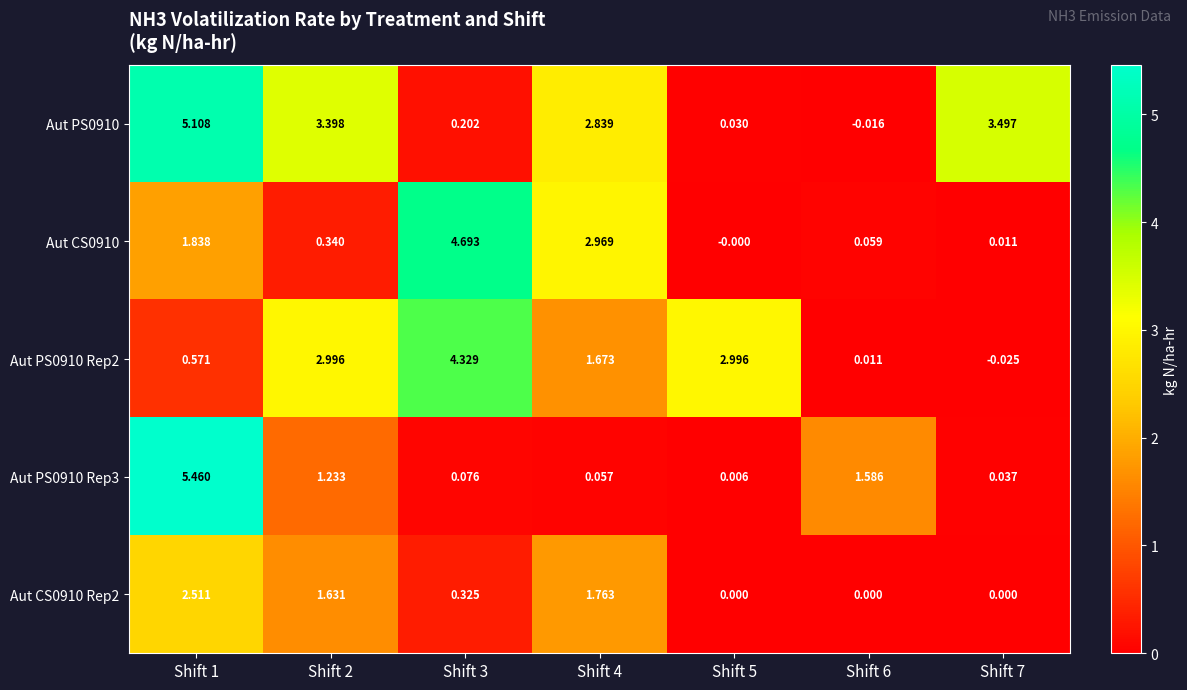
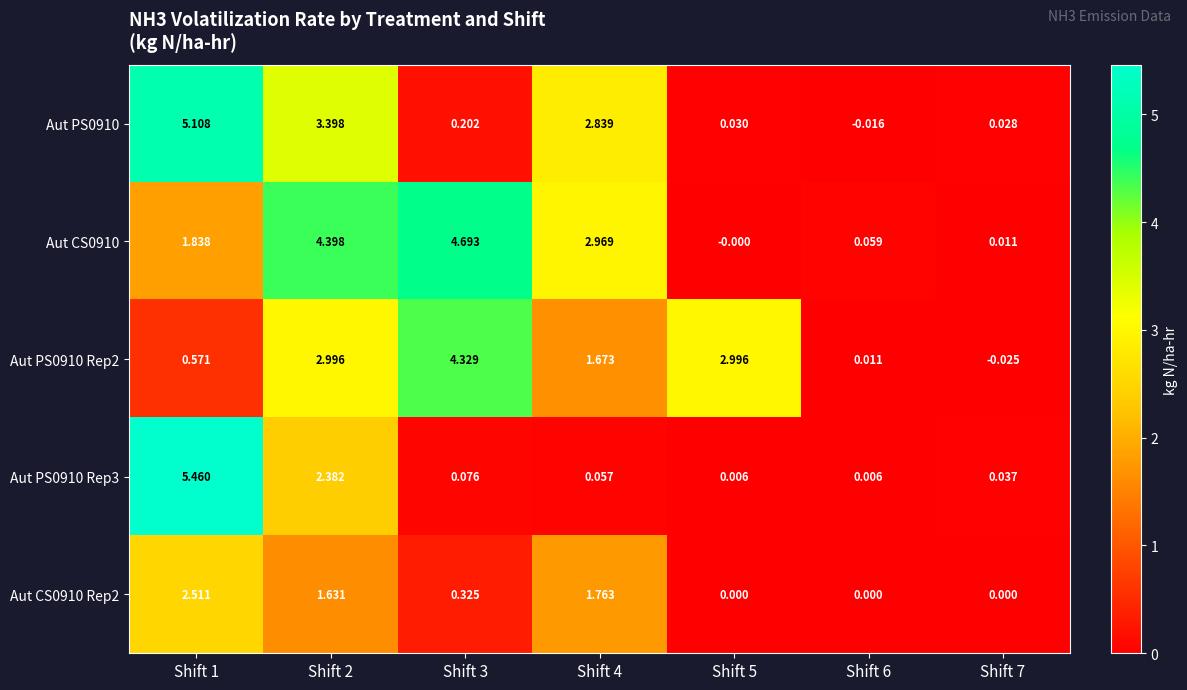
Aut PS0910, Shift 7: 3.497 -> 0.028
Aut CS0910, Shift 2: 0.340 -> 4.398
Aut PS0910 Rep3, Shift 2: 1.233 -> 2.382
Aut PS0910 Rep3, Shift 6: 1.586 -> 0.006
